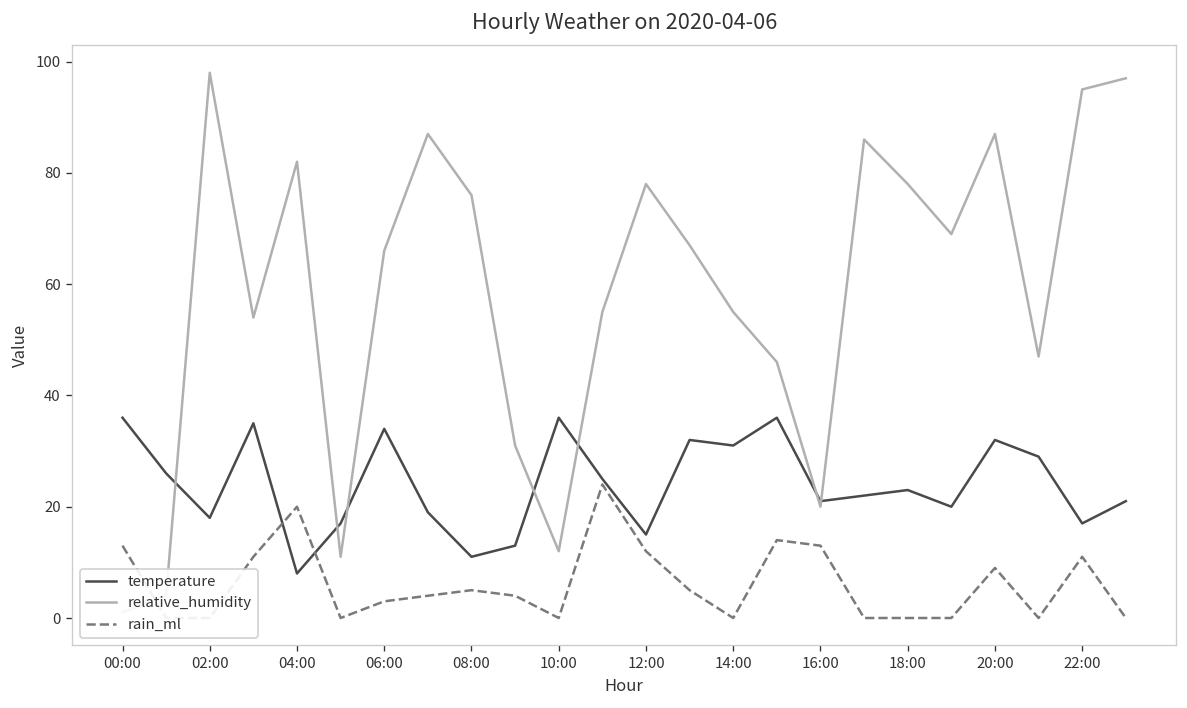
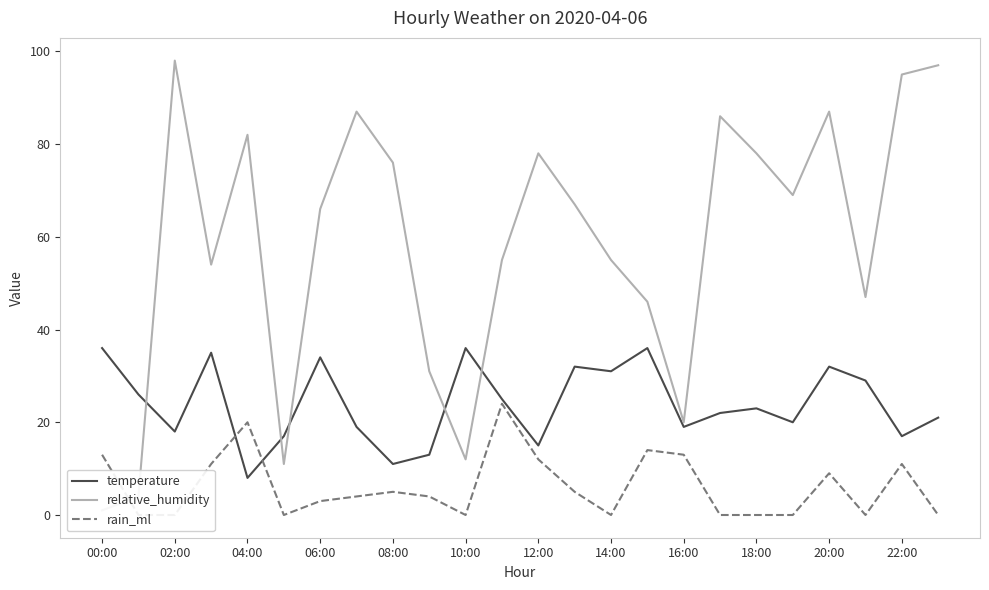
temperature, 16:00: 21 -> 19
